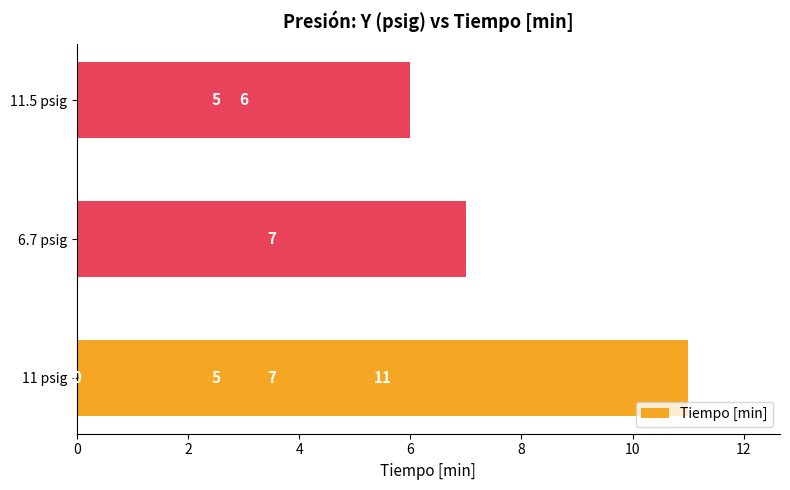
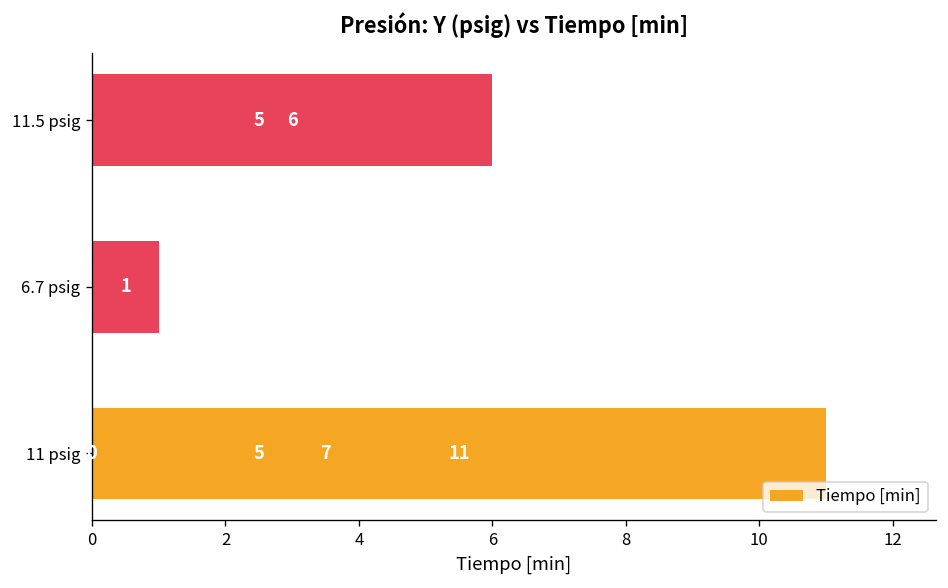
6.7 psig: 7 -> 1
